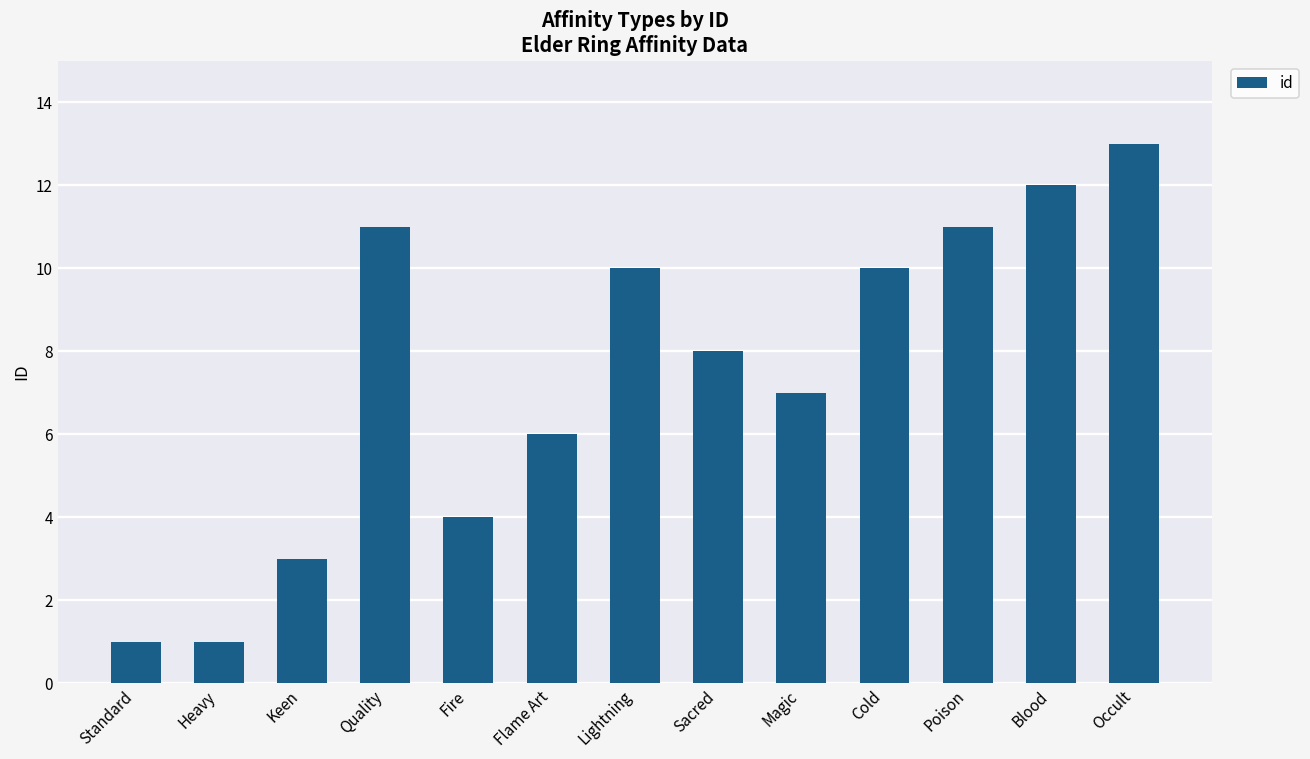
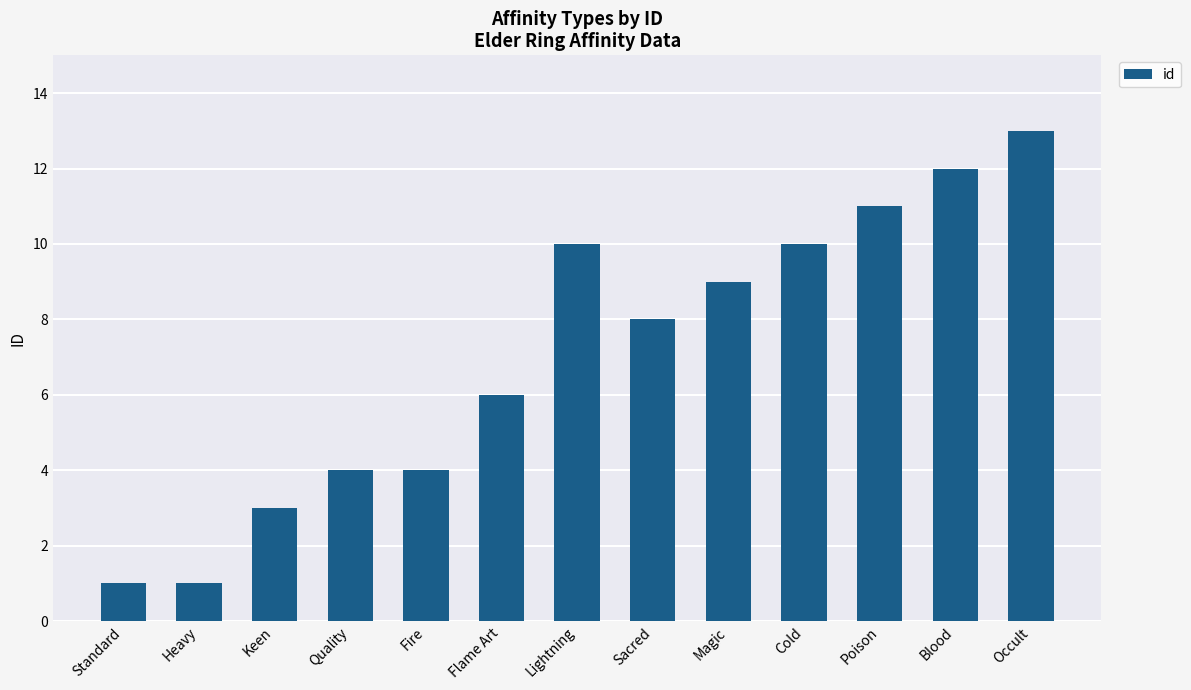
Quality: 11 -> 4
Magic: 7 -> 9
